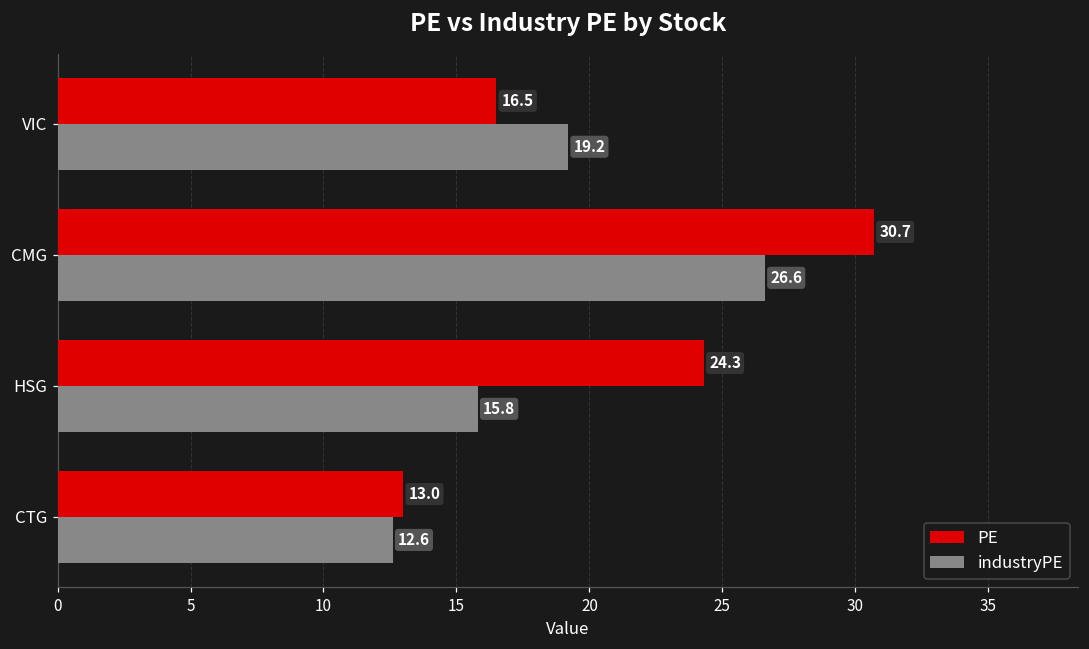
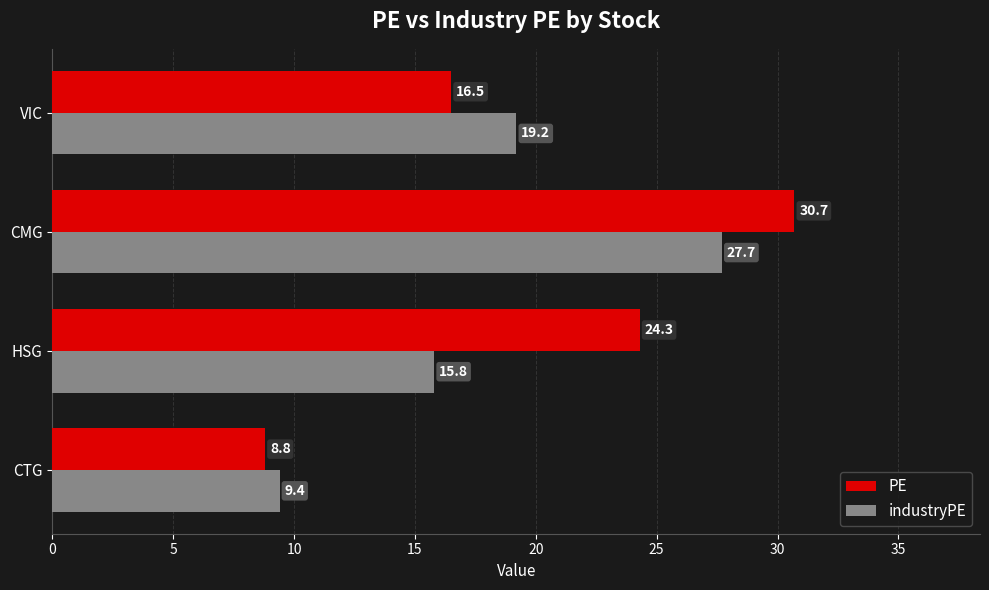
industryPE, CMG: 26.6 -> 27.7
PE, CTG: 13.0 -> 8.8
industryPE, CTG: 12.6 -> 9.4
